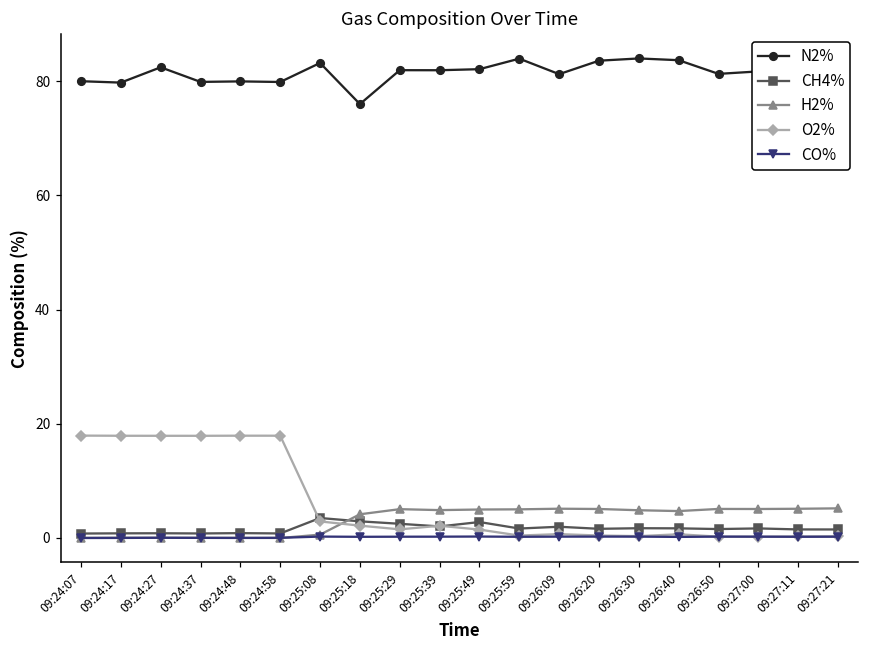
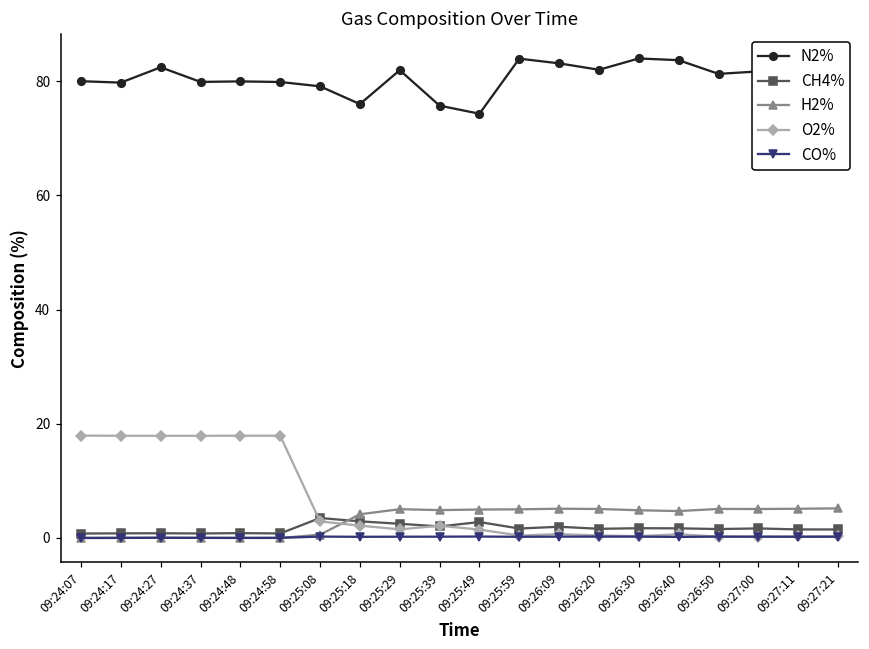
N2%, 09:25:08: 83 -> 79
N2%, 09:25:39: 82 -> 76
N2%, 09:25:49: 82 -> 74
N2%, 09:26:09: 81 -> 83
N2%, 09:26:20: 84 -> 82
